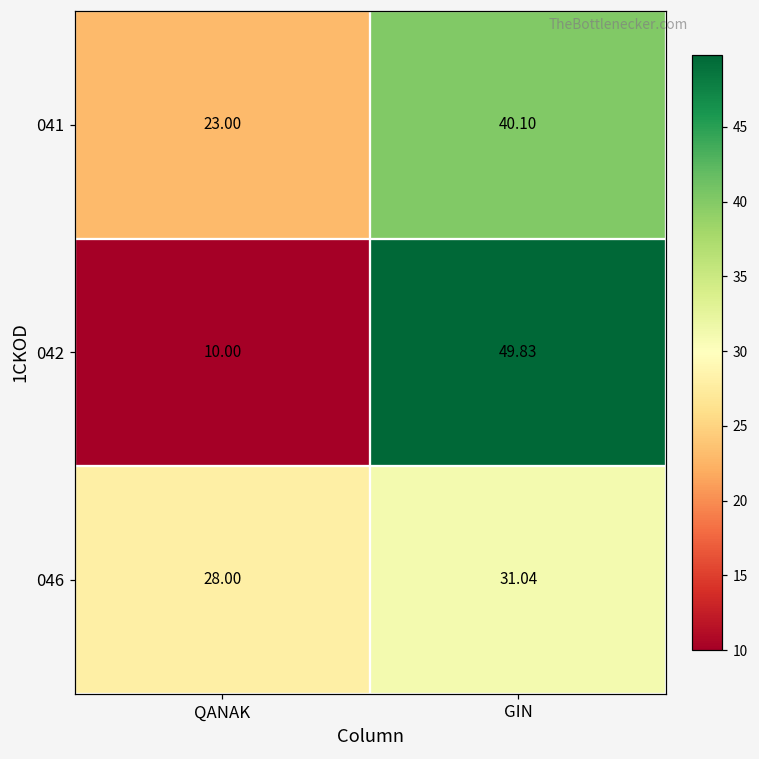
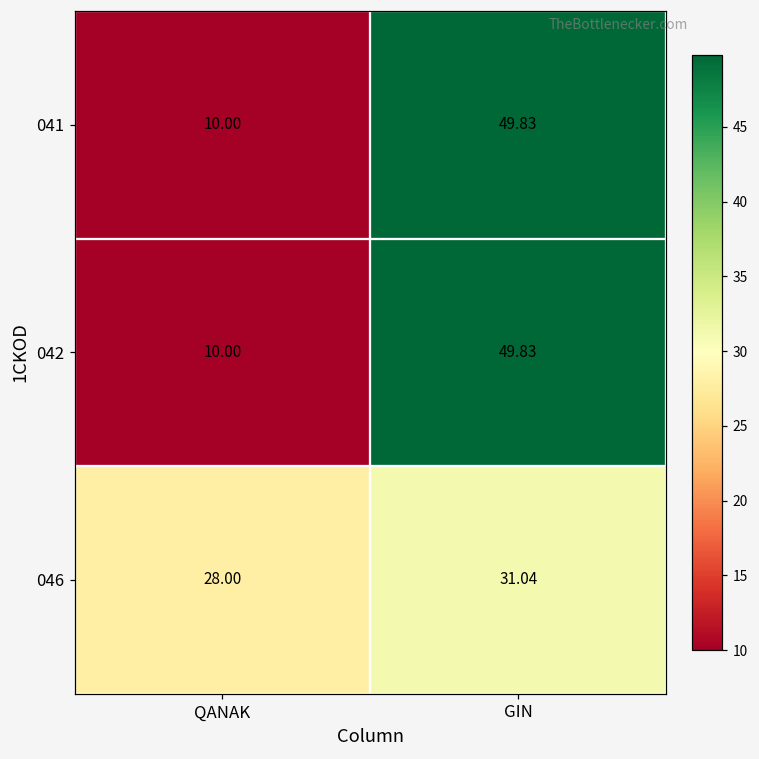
041, QANAK: 23.00 -> 10.00
041, GIN: 40.10 -> 49.83
